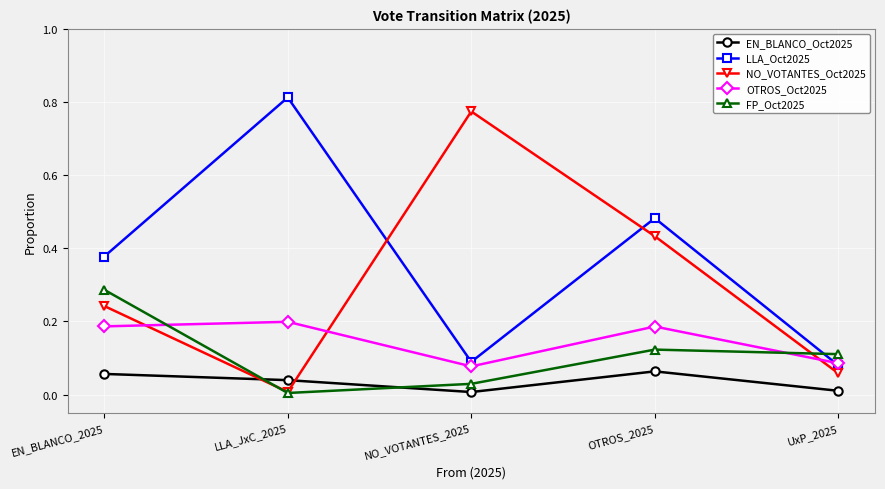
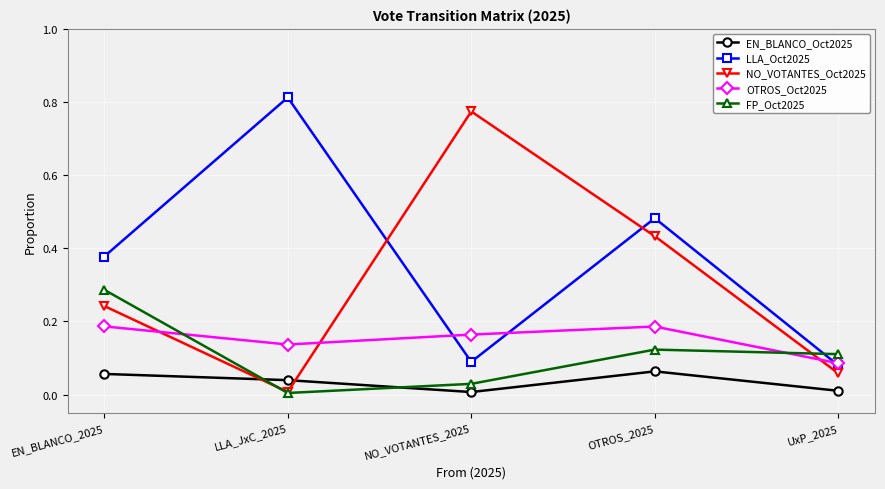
OTROS_Oct2025, LLA_JxC_2025: 0.20 -> 0.14
OTROS_Oct2025, NO_VOTANTES_2025: 0.08 -> 0.16
